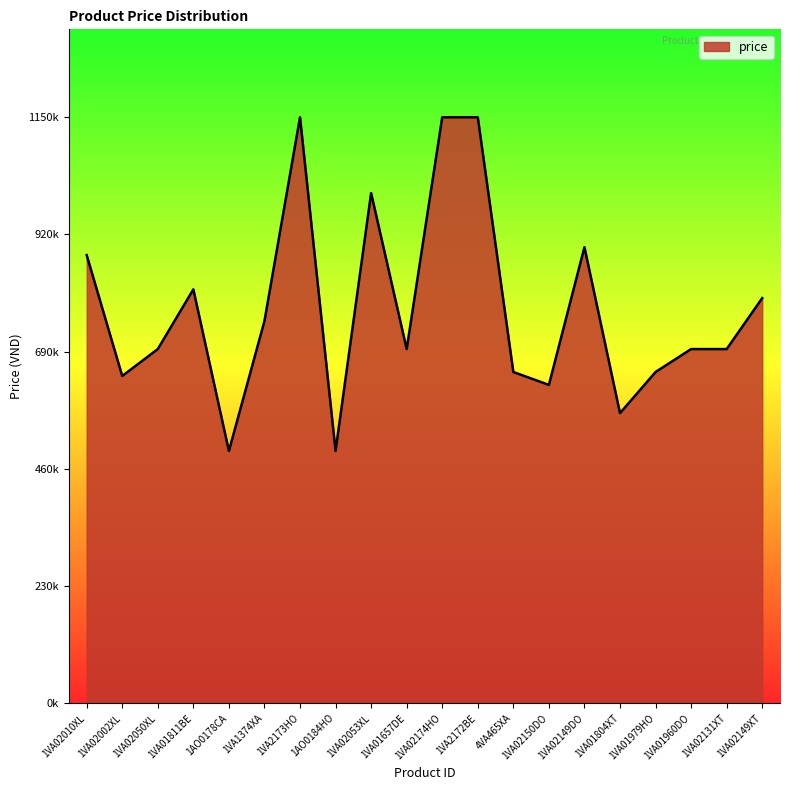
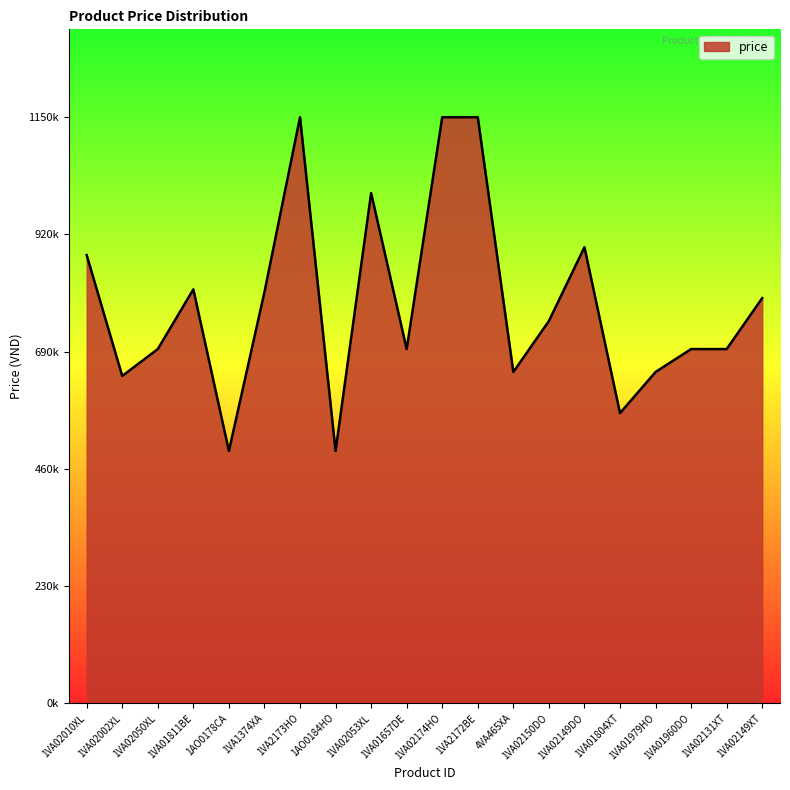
1VA1374XA: 750000 -> 810000
1VA02150DO: 620000 -> 750000
